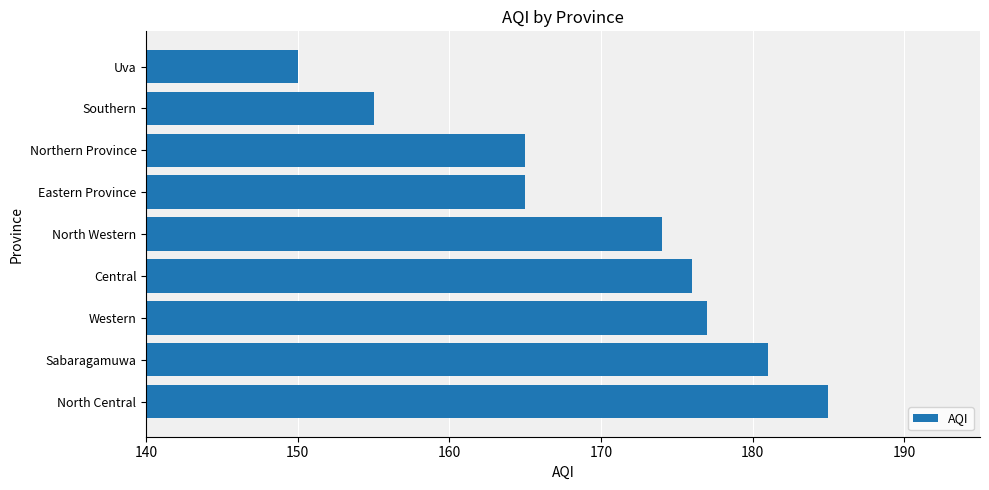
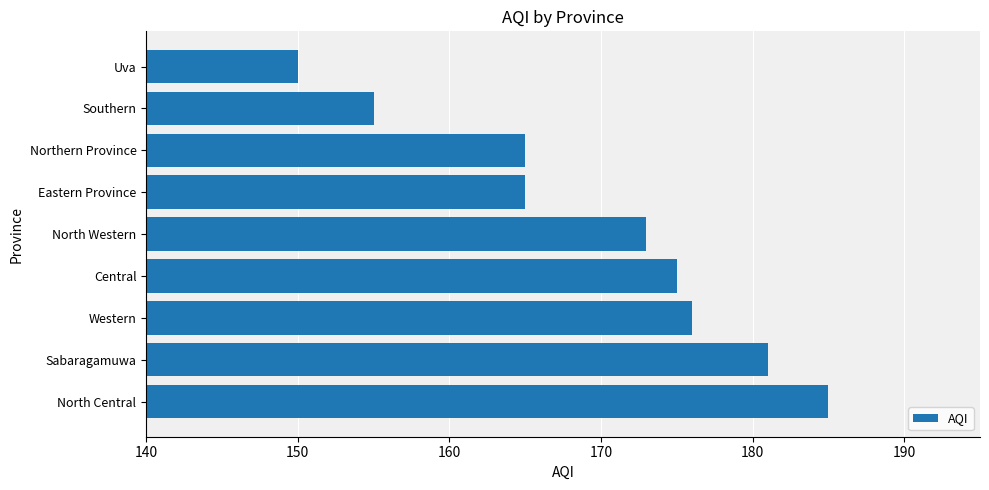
North Western: 174 -> 173
Central: 176 -> 175
Western: 177 -> 176
